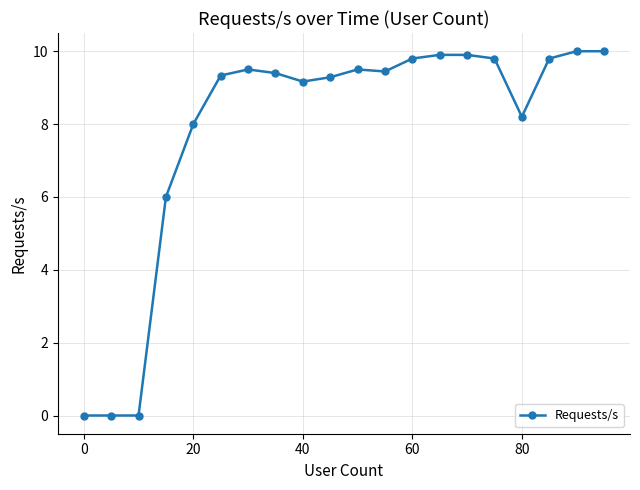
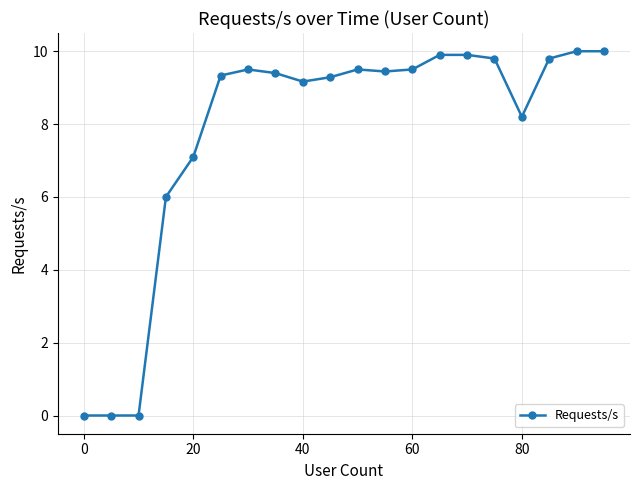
20: 8.0 -> 7.1
60: 9.8 -> 9.5
